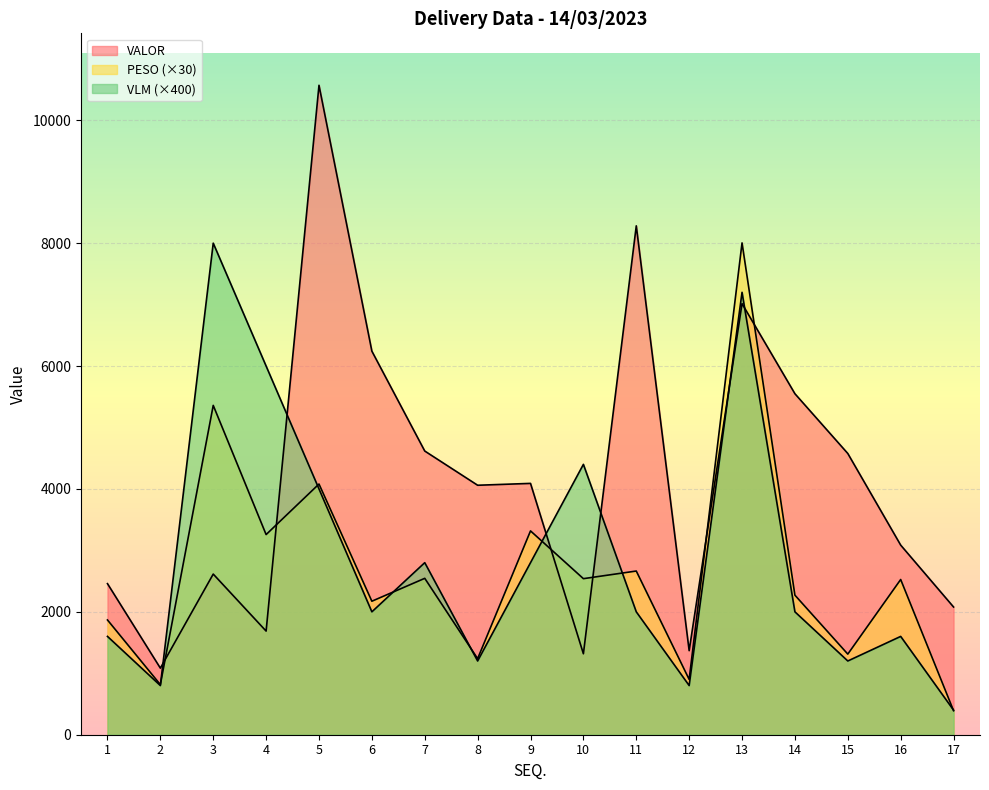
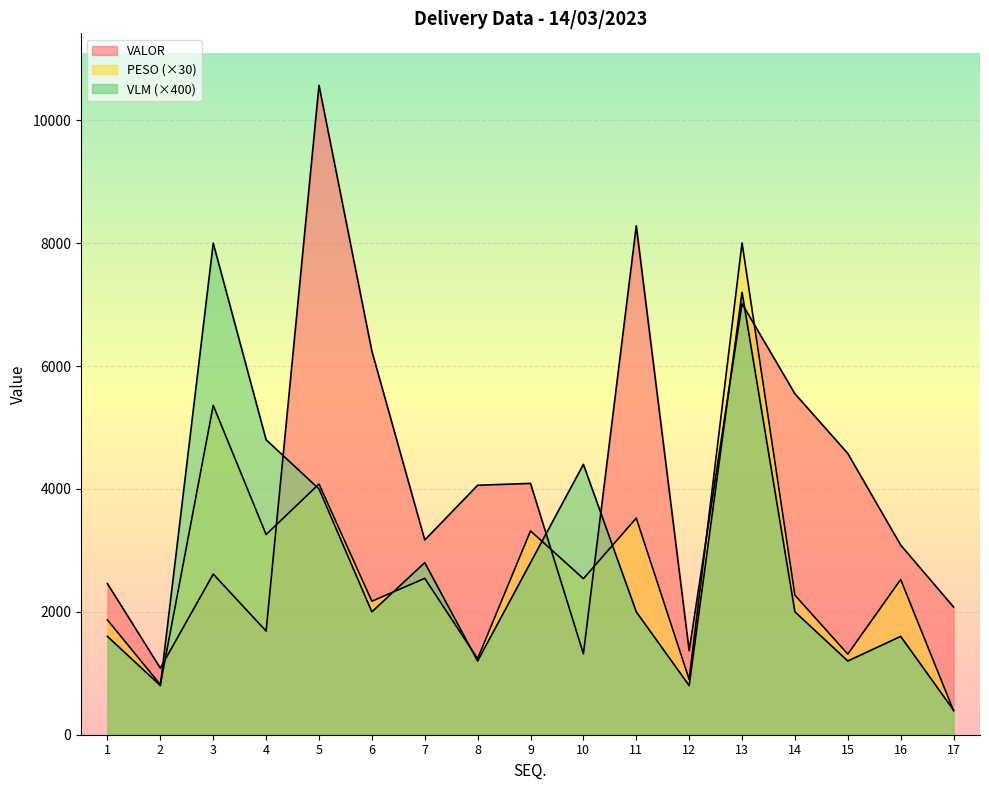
VLM (×400), 4: 6000 -> 4800
VALOR, 7: 4600 -> 3200
PESO (×30), 11: 2700 -> 3500
